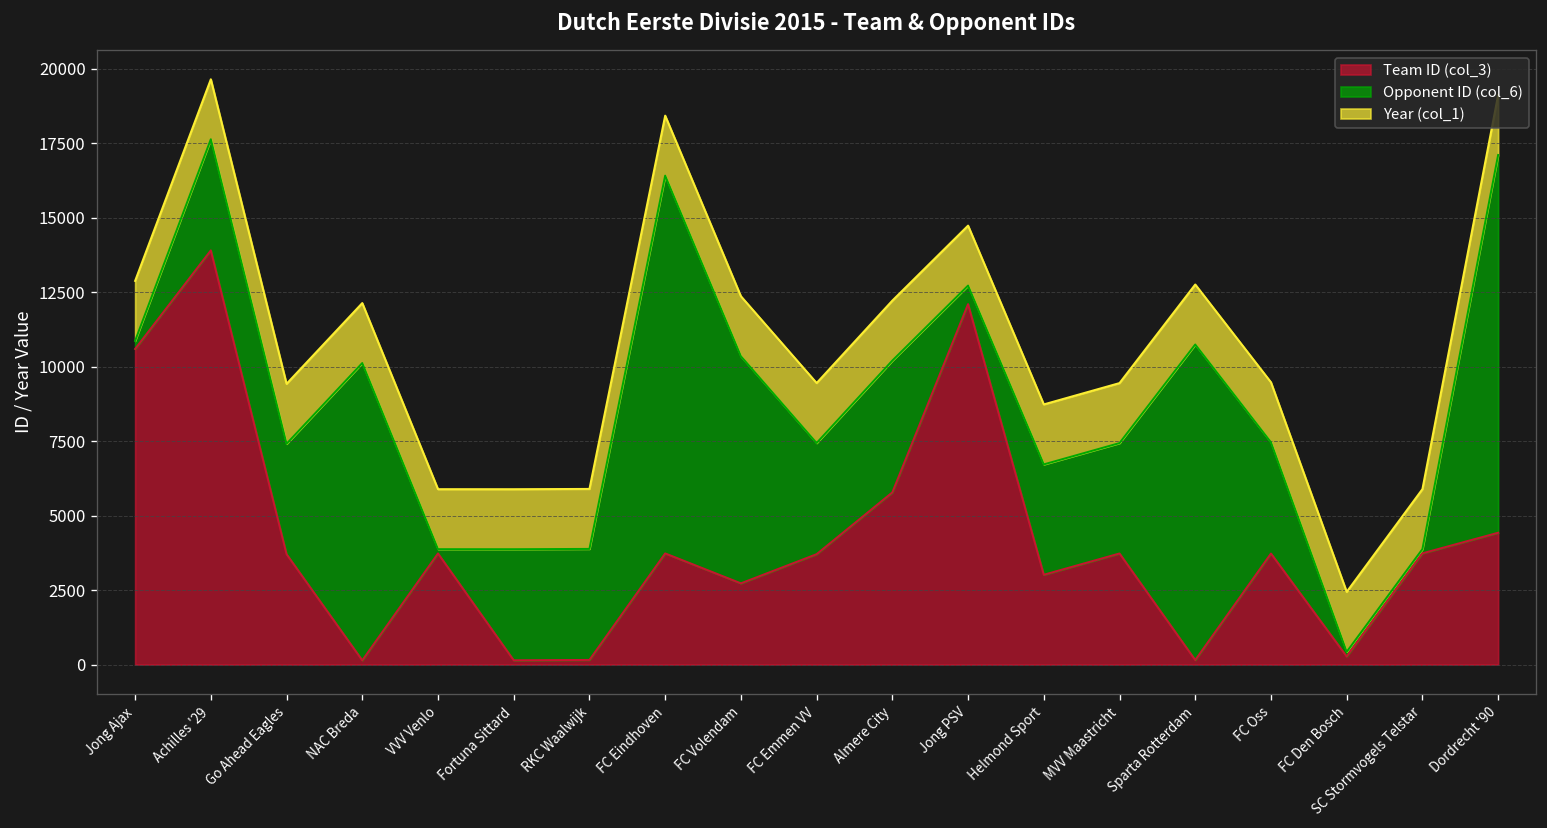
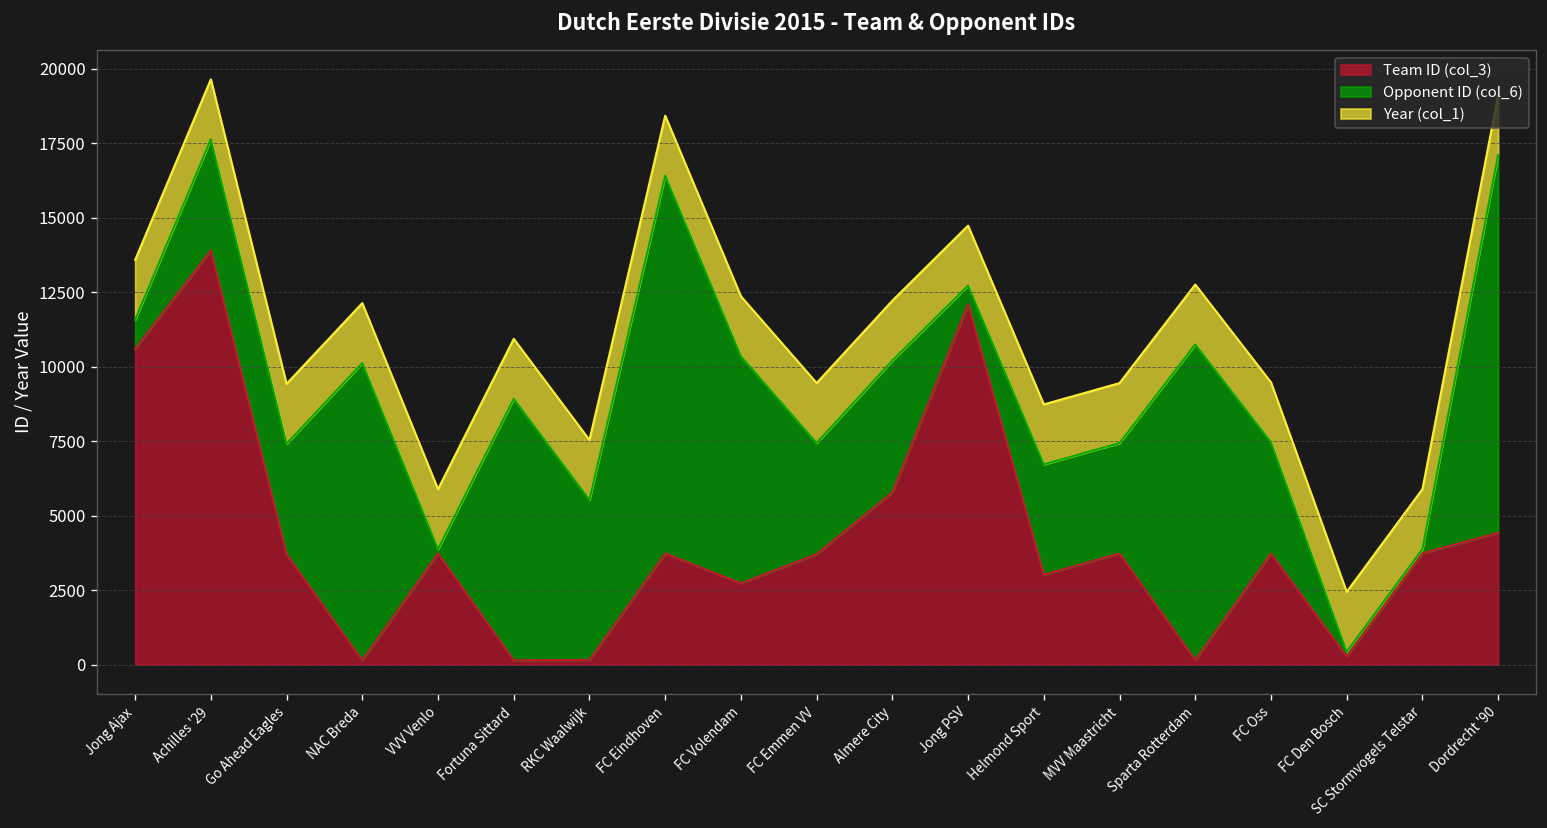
Opponent ID (col_6), Jong Ajax: 300 -> 1000
Opponent ID (col_6), Fortuna Sittard: 3700 -> 8800
Opponent ID (col_6), RKC Waalwijk: 3700 -> 5400
